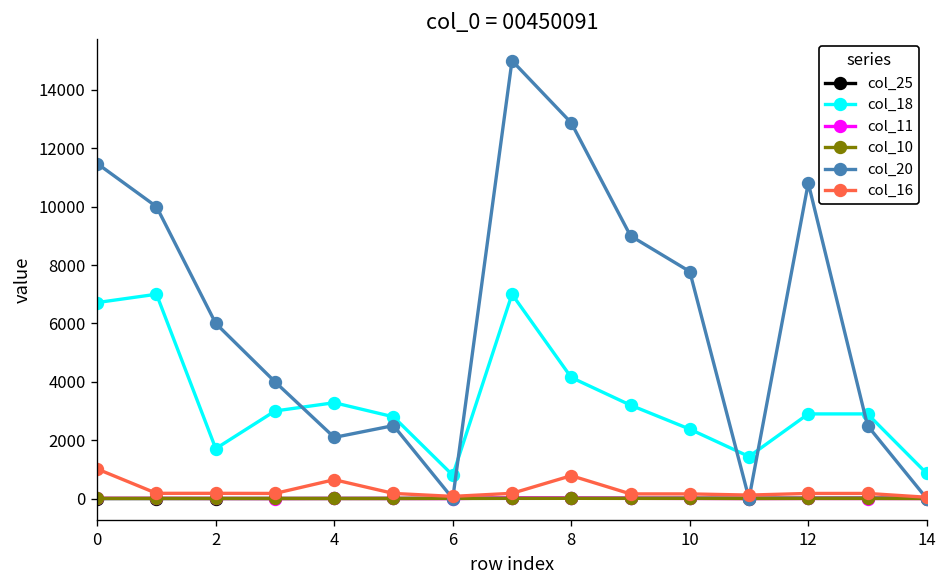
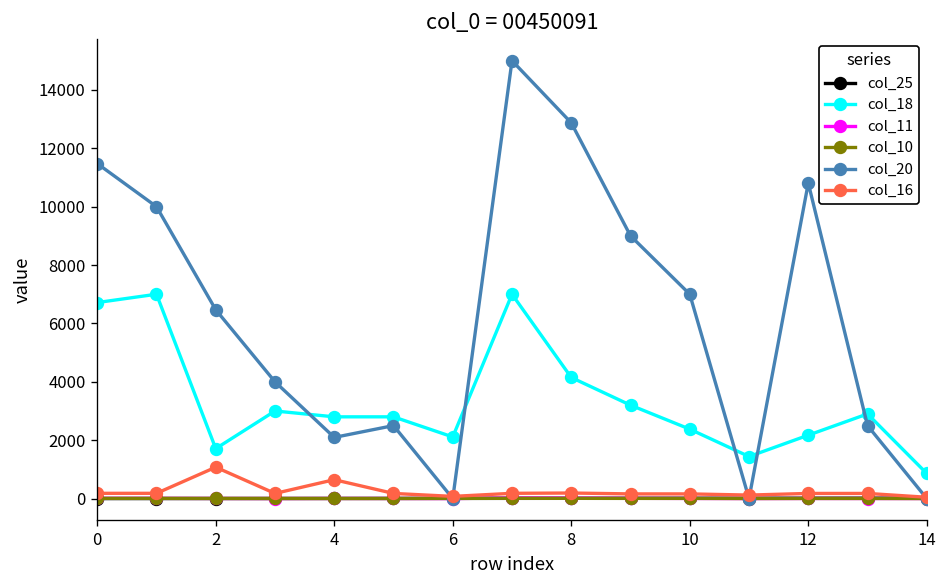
col_16, 0: 1000 -> 200
col_20, 2: 6000 -> 6500
col_16, 2: 200 -> 1100
col_18, 4: 3300 -> 2800
col_18, 6: 800 -> 2100
col_16, 8: 800 -> 200
col_20, 10: 7800 -> 7000
col_18, 12: 2900 -> 2200
